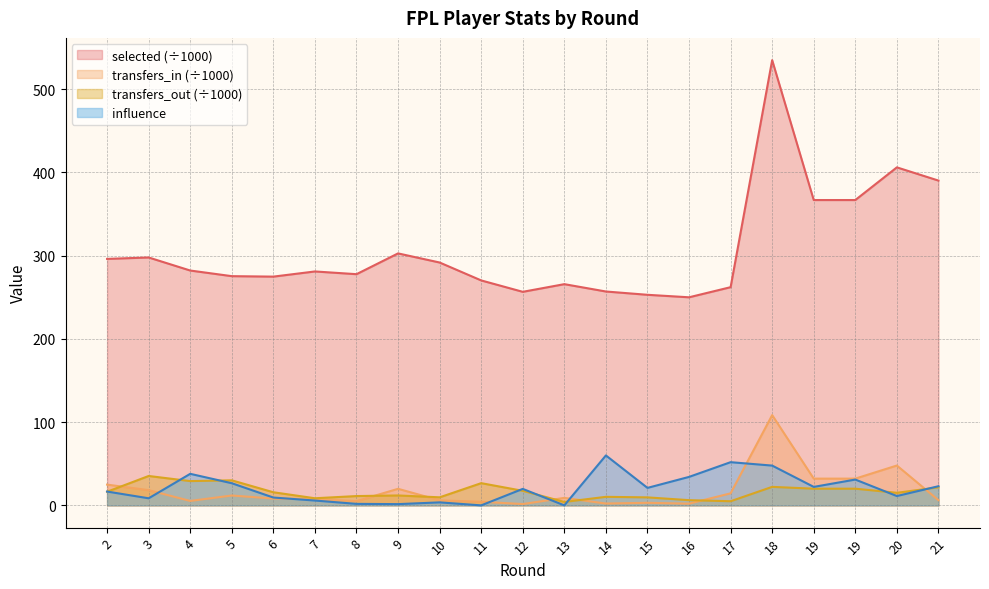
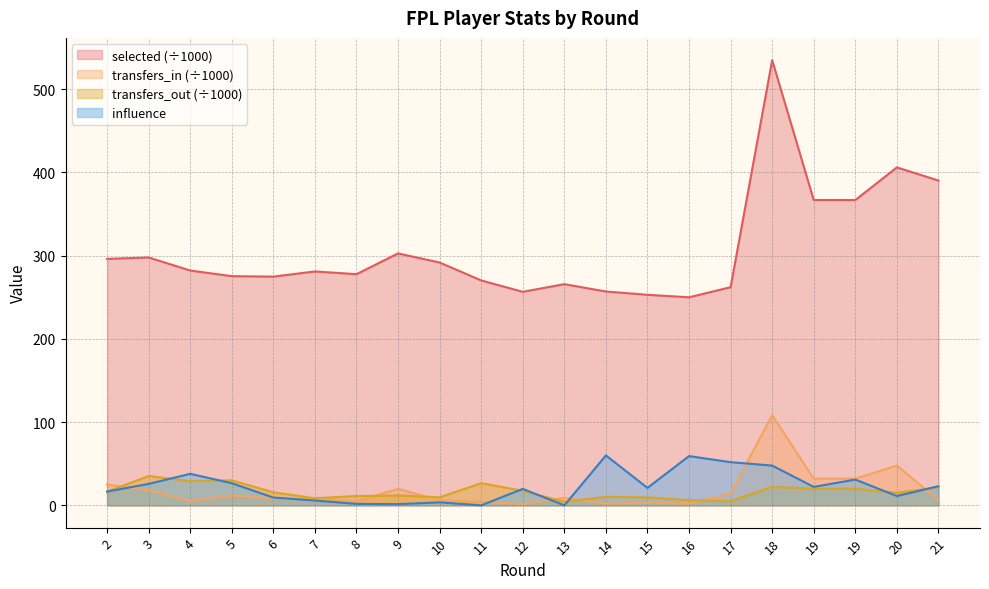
influence, 3: 10 -> 30
influence, 16: 30 -> 60
